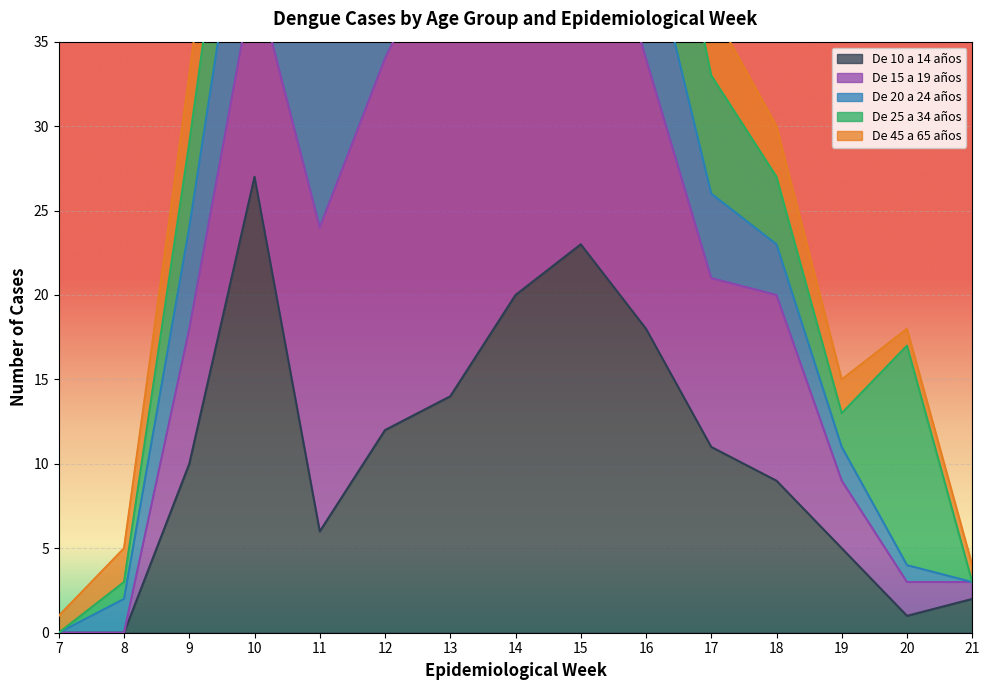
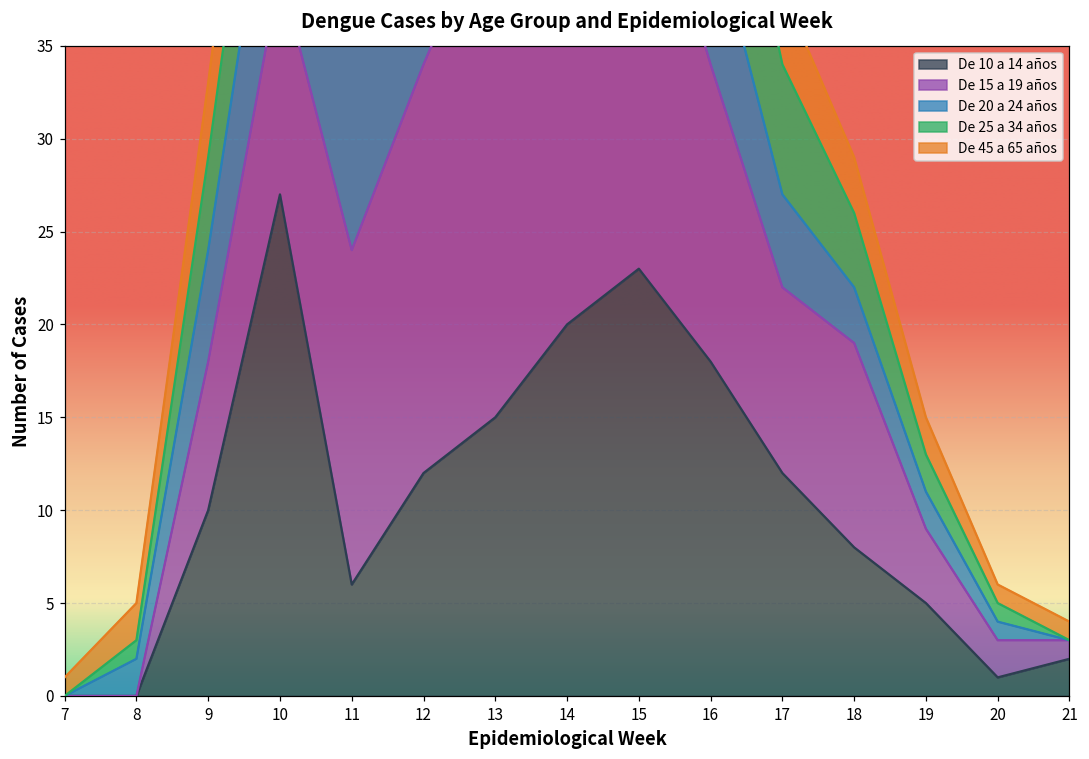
De 10 a 14 años, 13: 14 -> 15
De 10 a 14 años, 17: 11 -> 12
De 10 a 14 años, 18: 9 -> 8
De 25 a 34 años, 20: 13 -> 1
